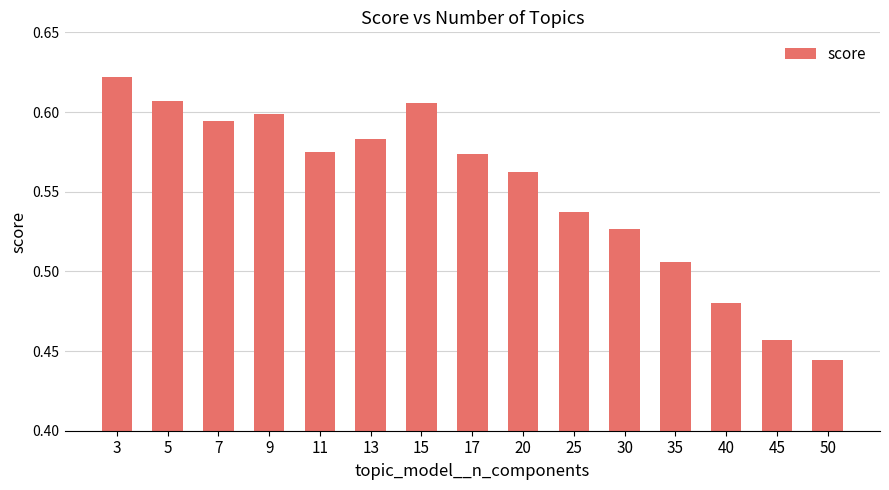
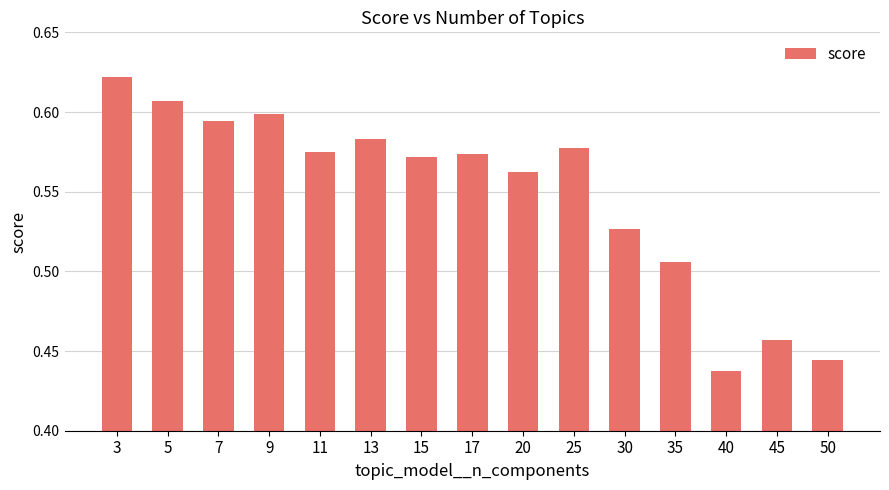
15: 0.605 -> 0.572
25: 0.537 -> 0.578
40: 0.480 -> 0.438
